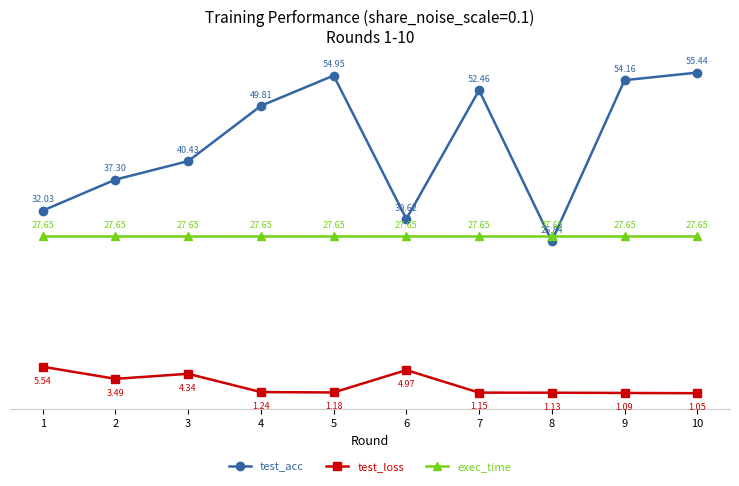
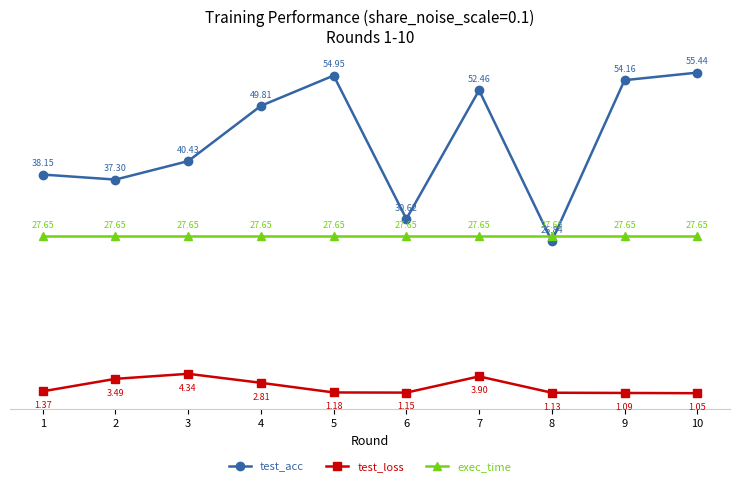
test_acc, 1: 32.03 -> 38.15
test_loss, 1: 5.54 -> 1.37
test_loss, 4: 1.24 -> 2.81
test_loss, 6: 4.97 -> 1.15
test_loss, 7: 1.15 -> 3.90
